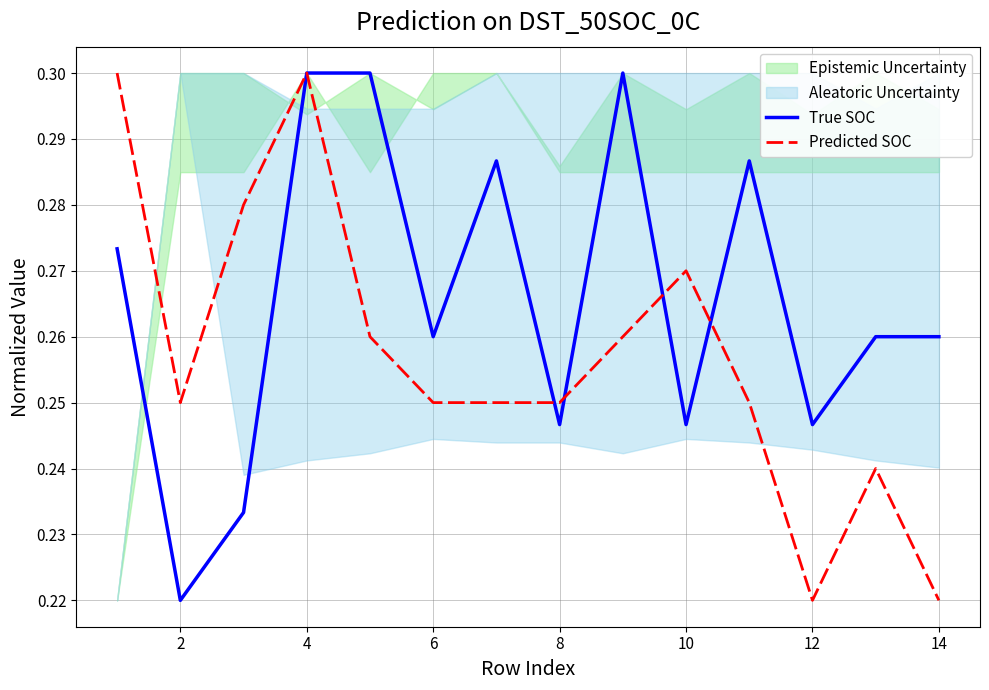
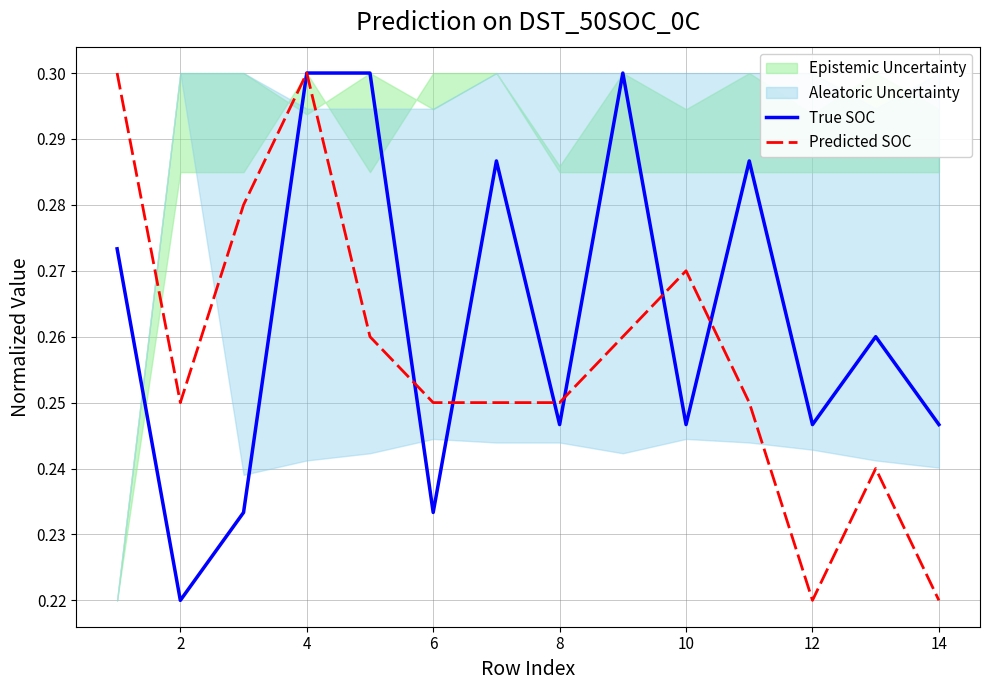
True SOC, 6: 0.260 -> 0.233
True SOC, 14: 0.260 -> 0.247
